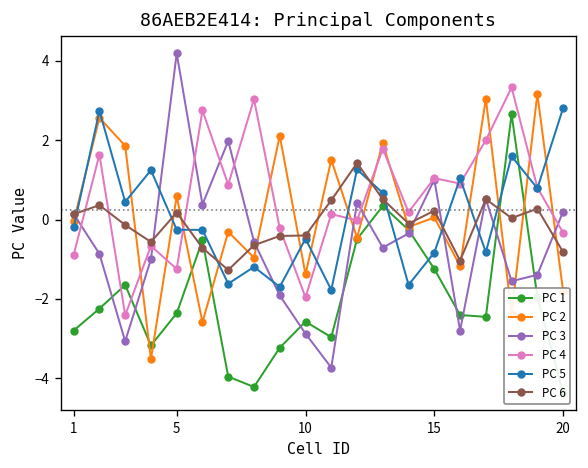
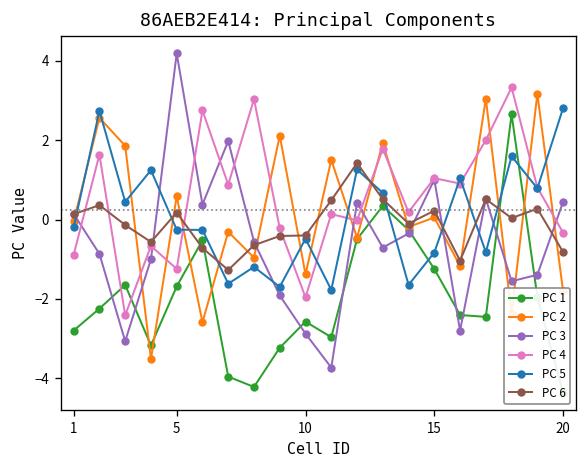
PC 1, 5: -2.4 -> -1.7
PC 3, 20: 0.2 -> 0.4
